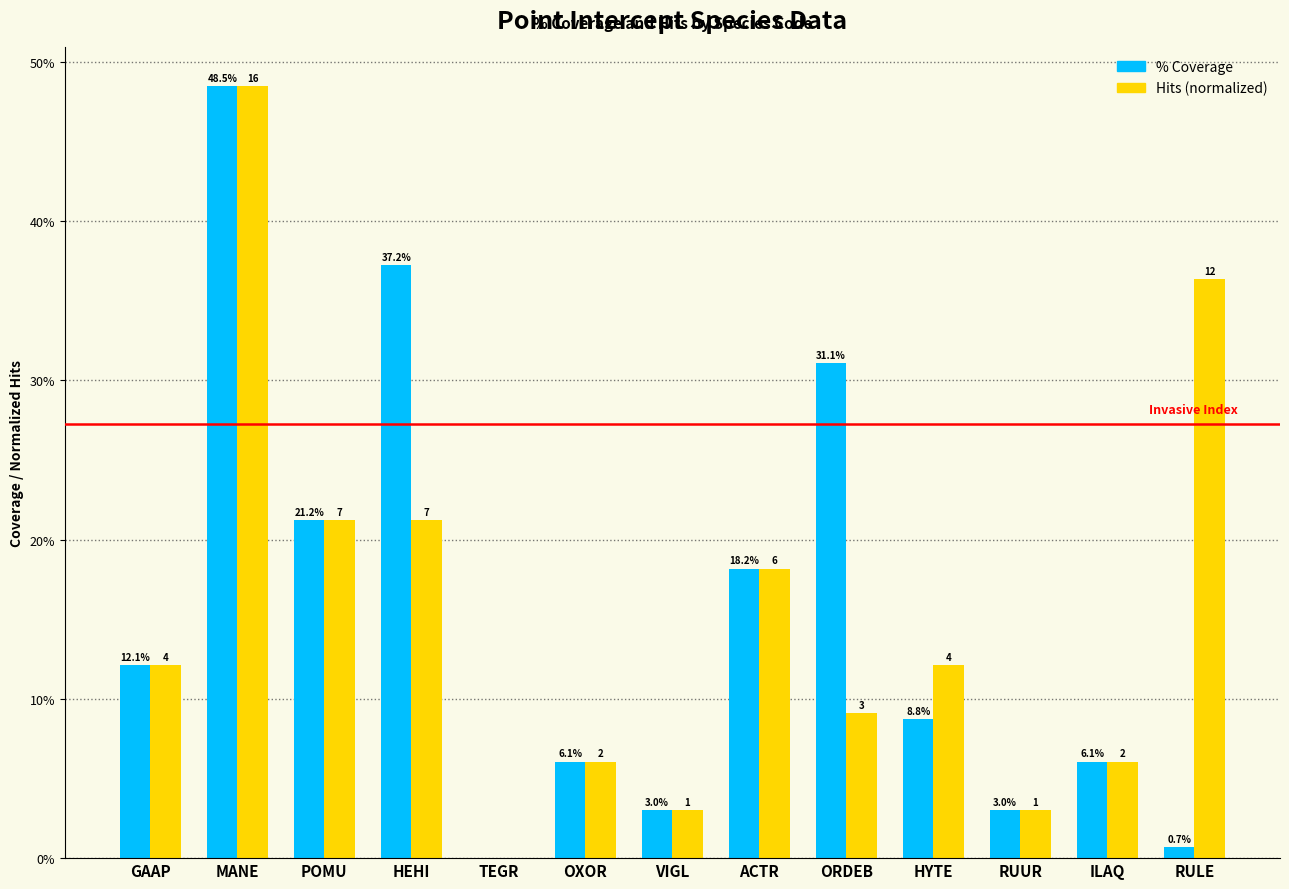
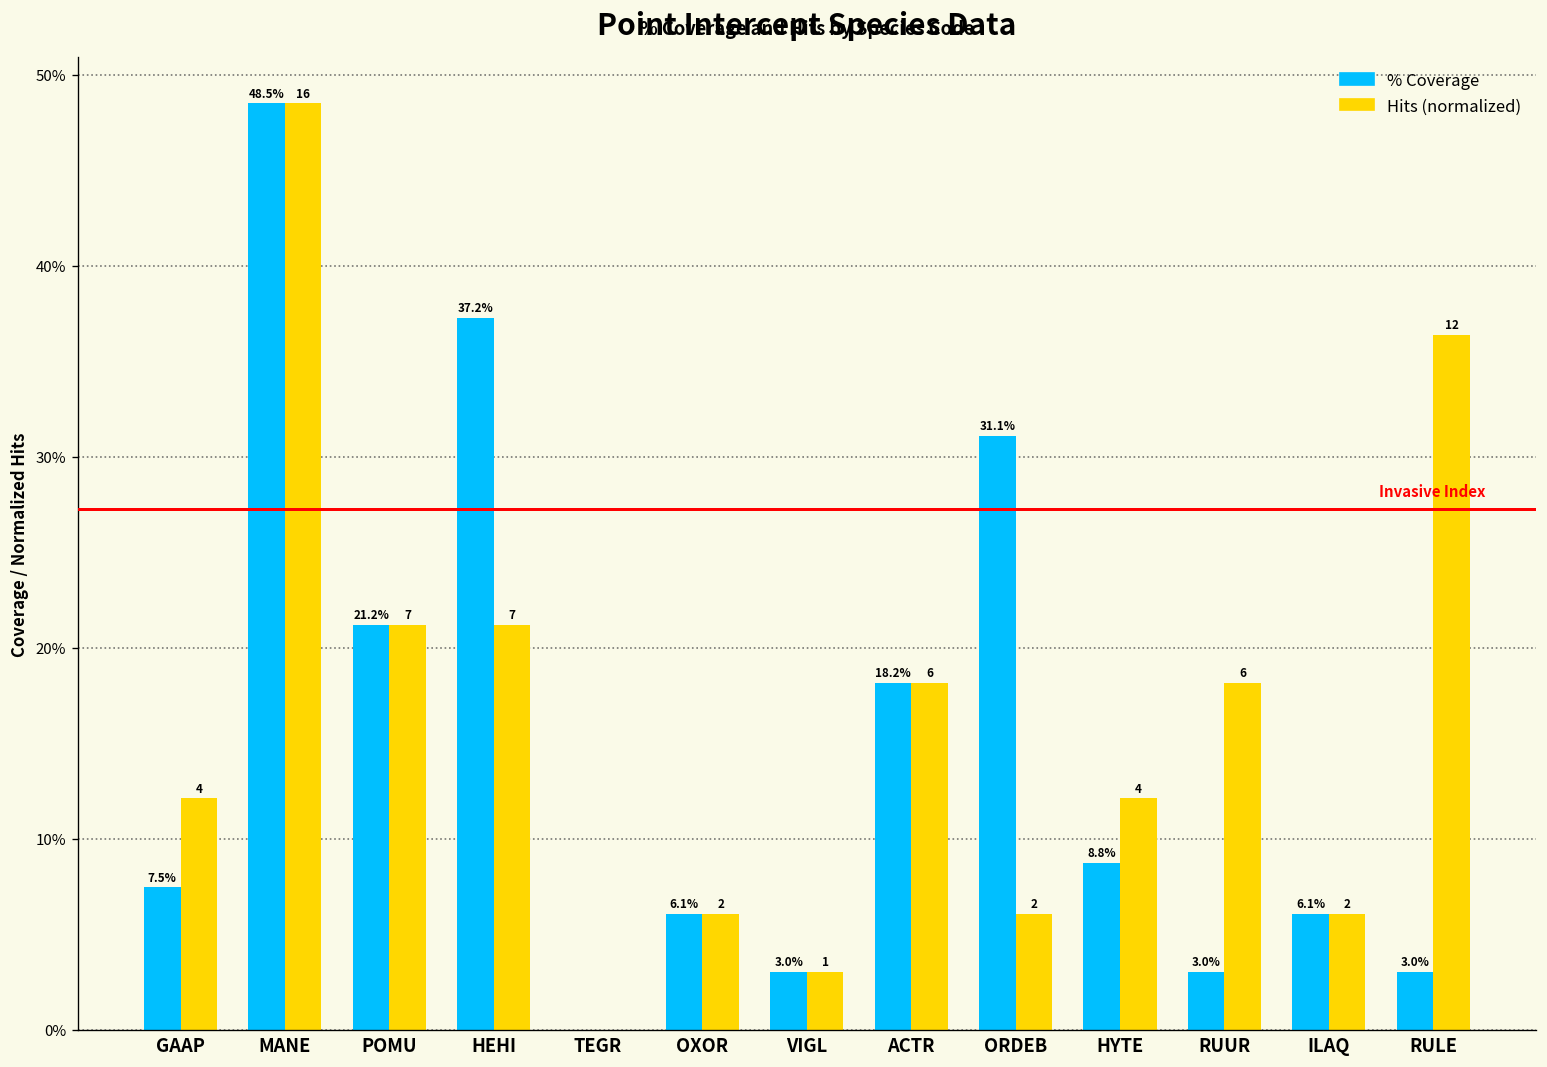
% Coverage, GAAP: 12.1% -> 7.5%
Hits (normalized), ORDEB: 3 -> 2
Hits (normalized), RUUR: 1 -> 6
% Coverage, RULE: 0.7% -> 3.0%
